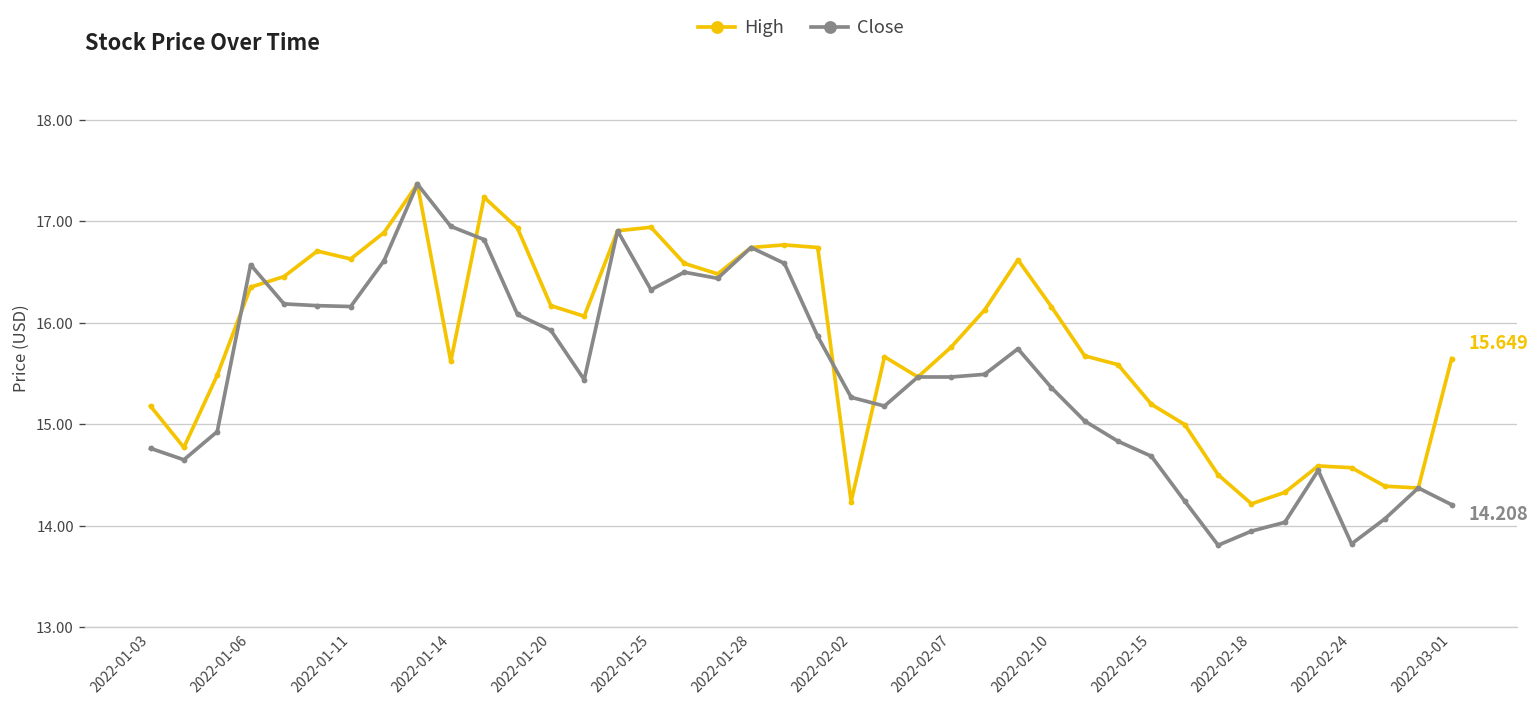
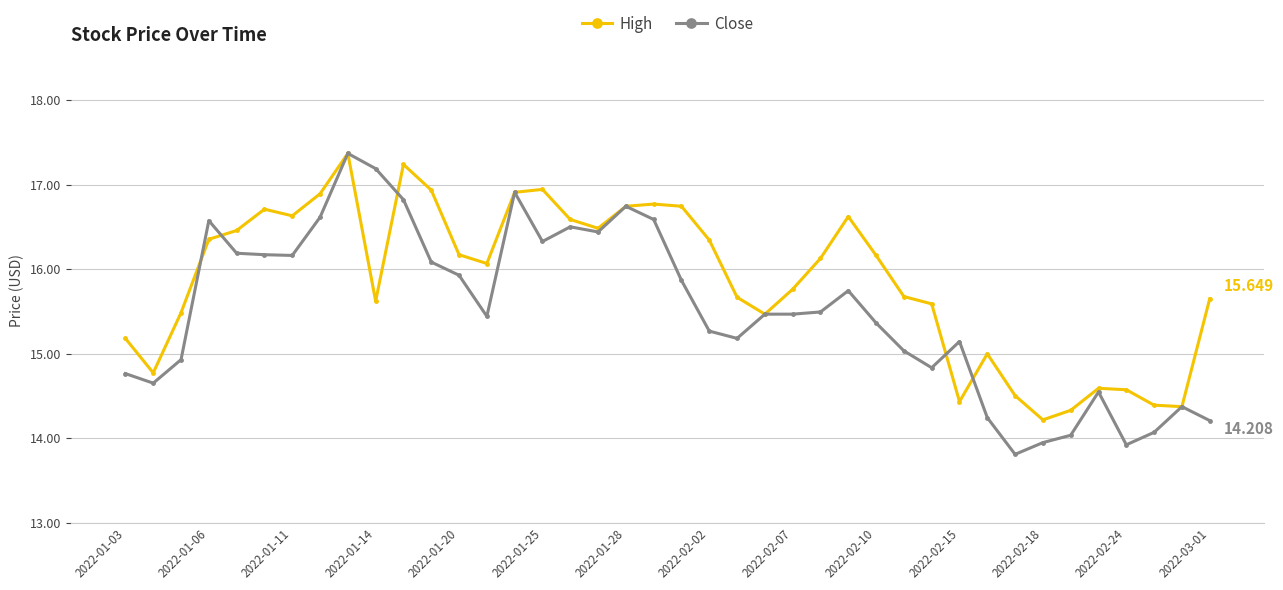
Close, 2022-01-14: 17.0 -> 17.2
High, 2022-02-02: 14.2 -> 16.3
High, 2022-02-15: 15.2 -> 14.4
Close, 2022-02-15: 14.7 -> 15.1
Close, 2022-02-24: 13.8 -> 13.9
